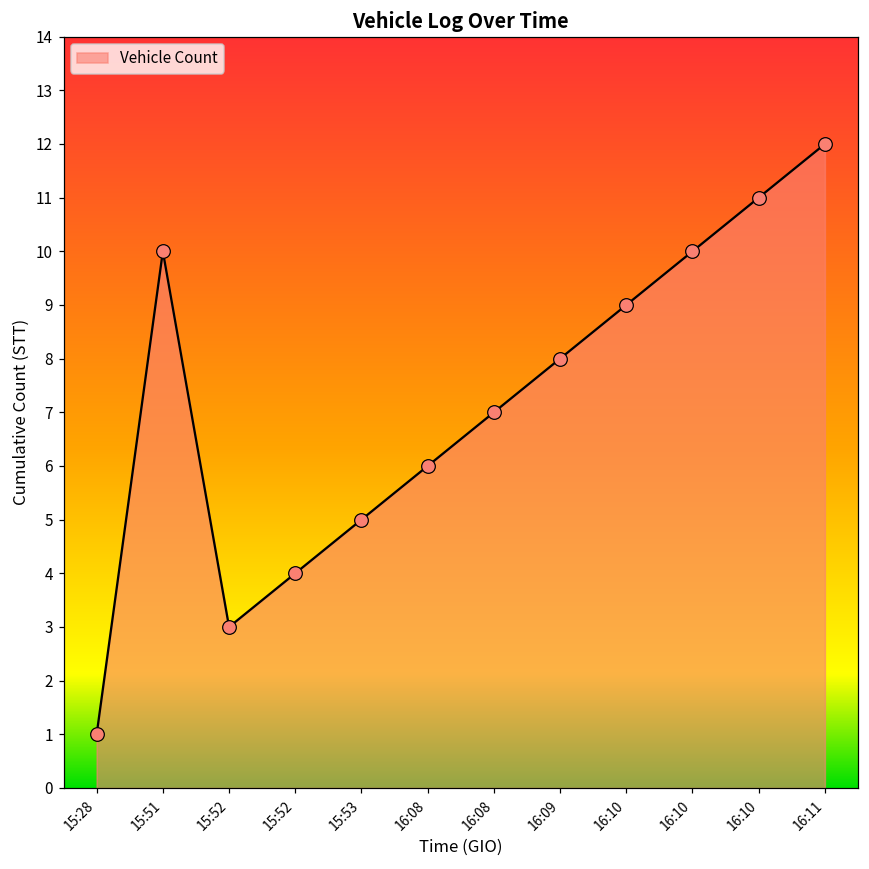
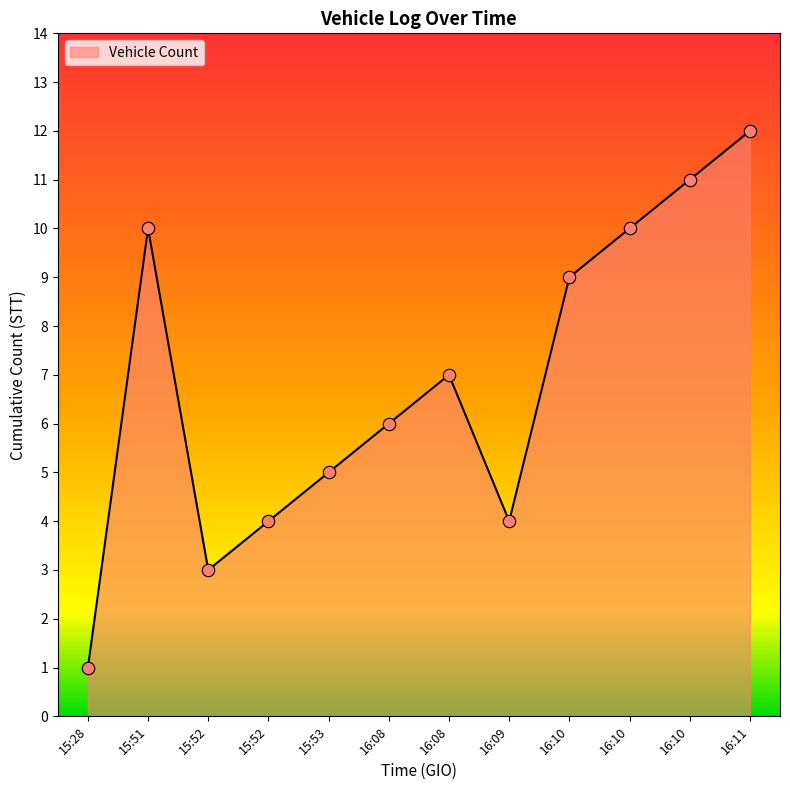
16:09: 8 -> 4
